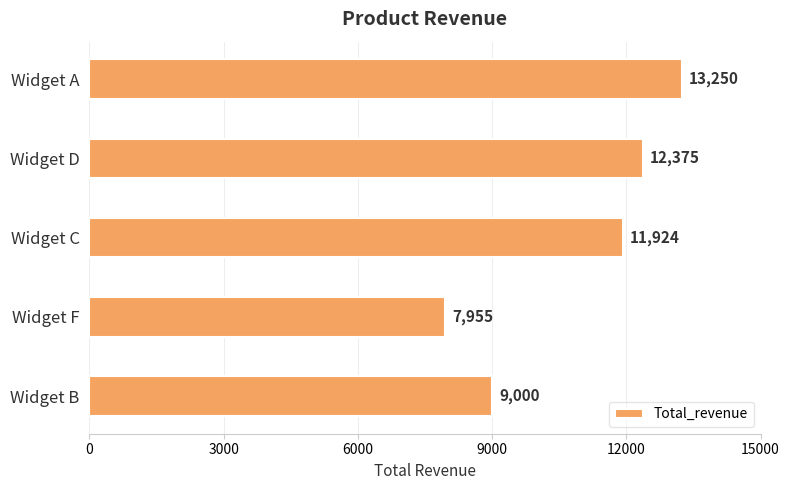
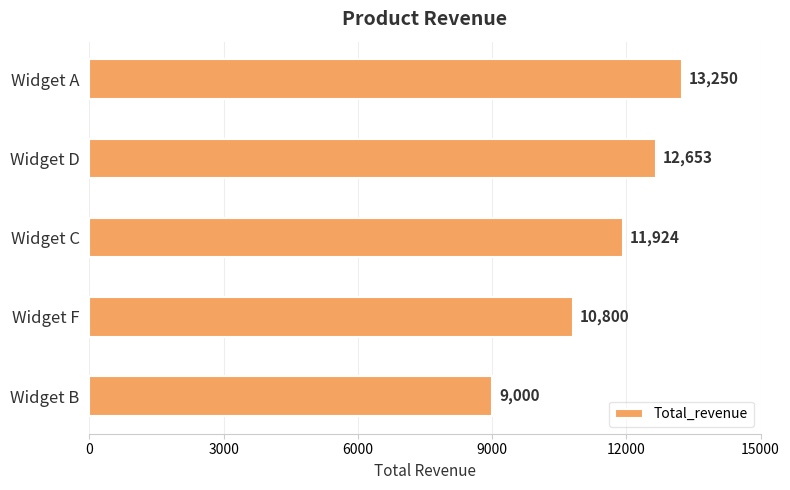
Widget D: 12,375 -> 12,653
Widget F: 7,955 -> 10,800
